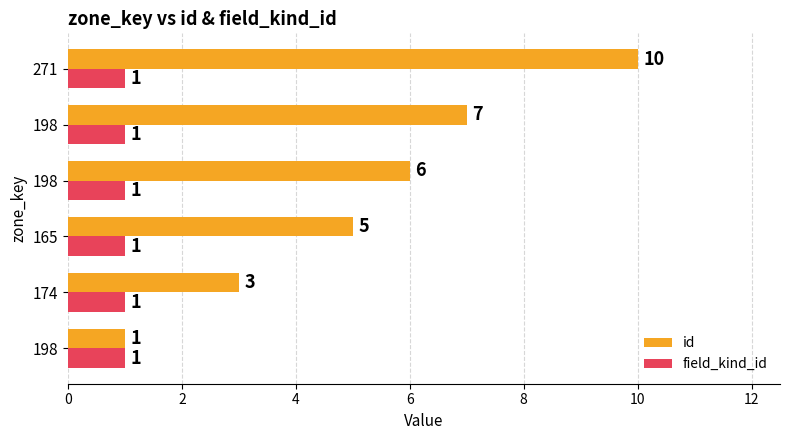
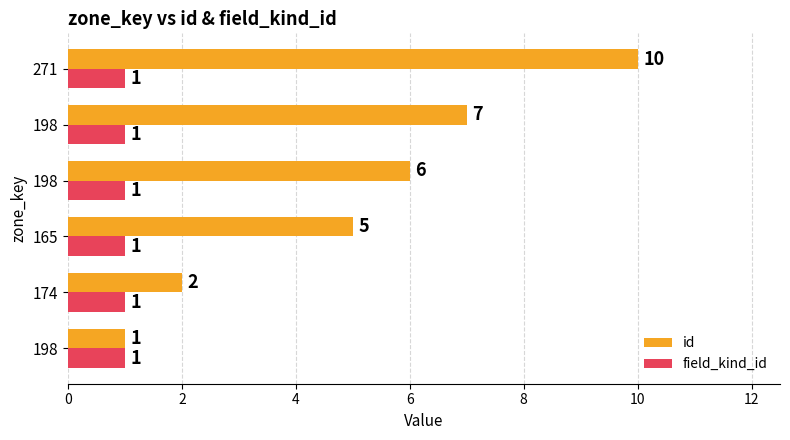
id, 174: 3 -> 2
